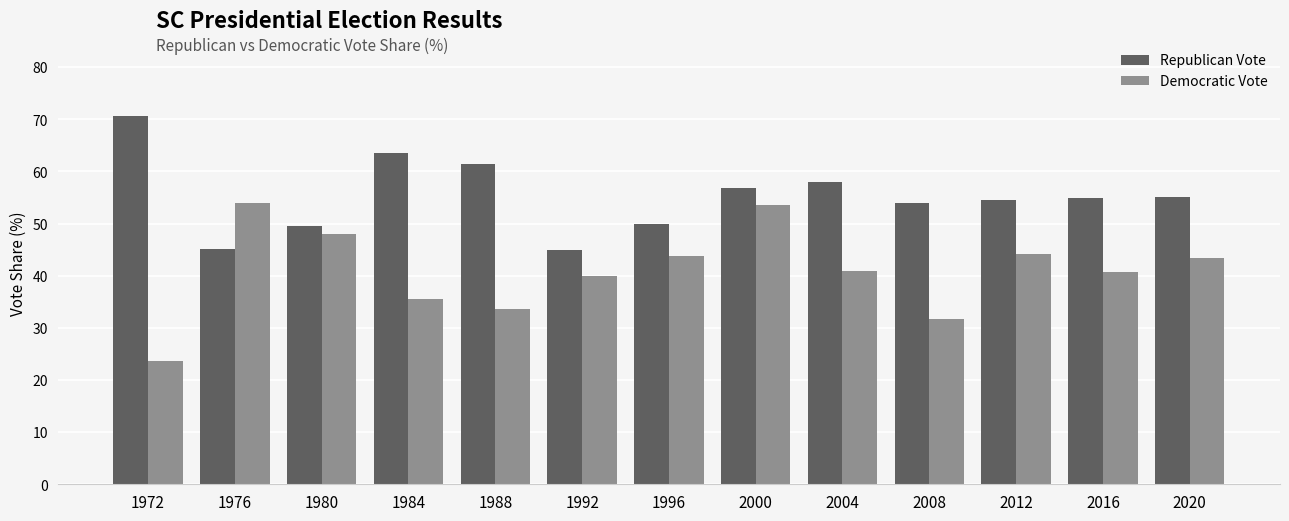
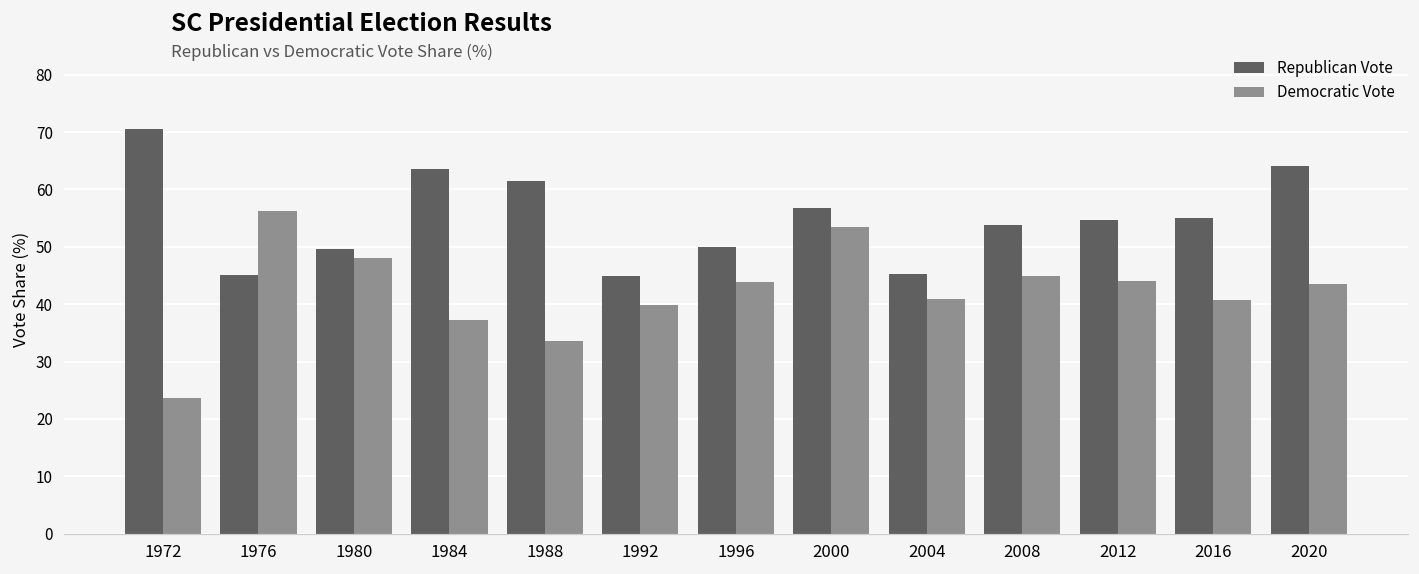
Democratic Vote, 1976: 54 -> 56
Democratic Vote, 1984: 36 -> 37
Republican Vote, 2004: 58 -> 45
Democratic Vote, 2008: 32 -> 45
Republican Vote, 2020: 55 -> 64
